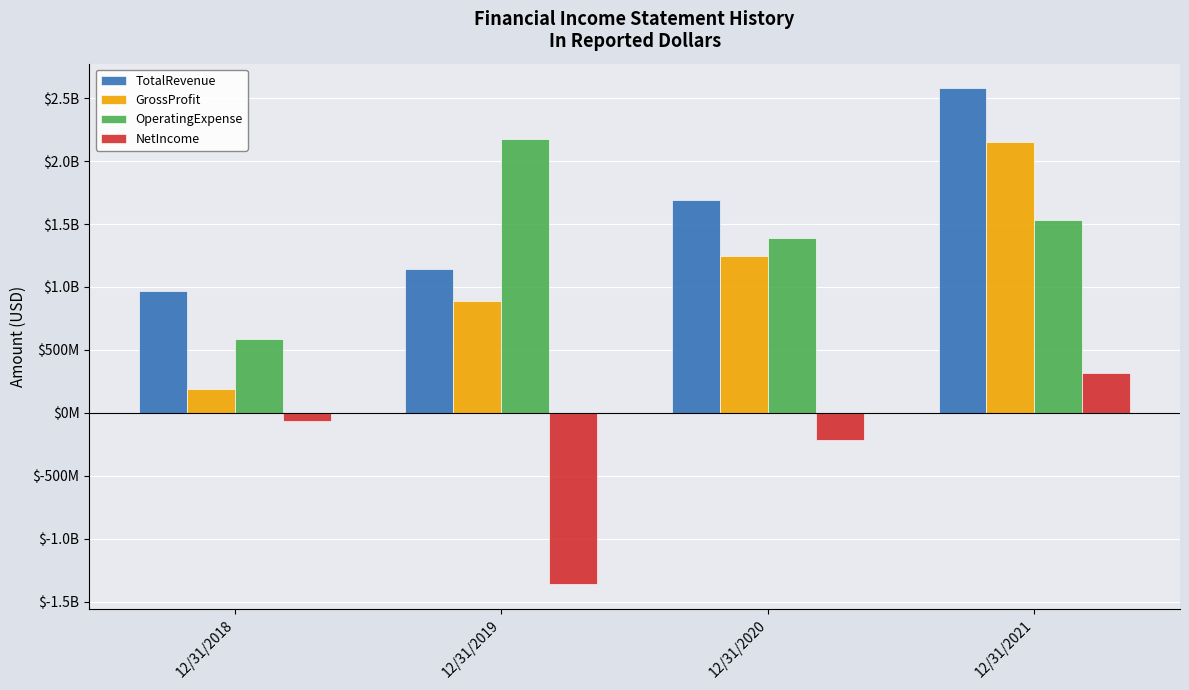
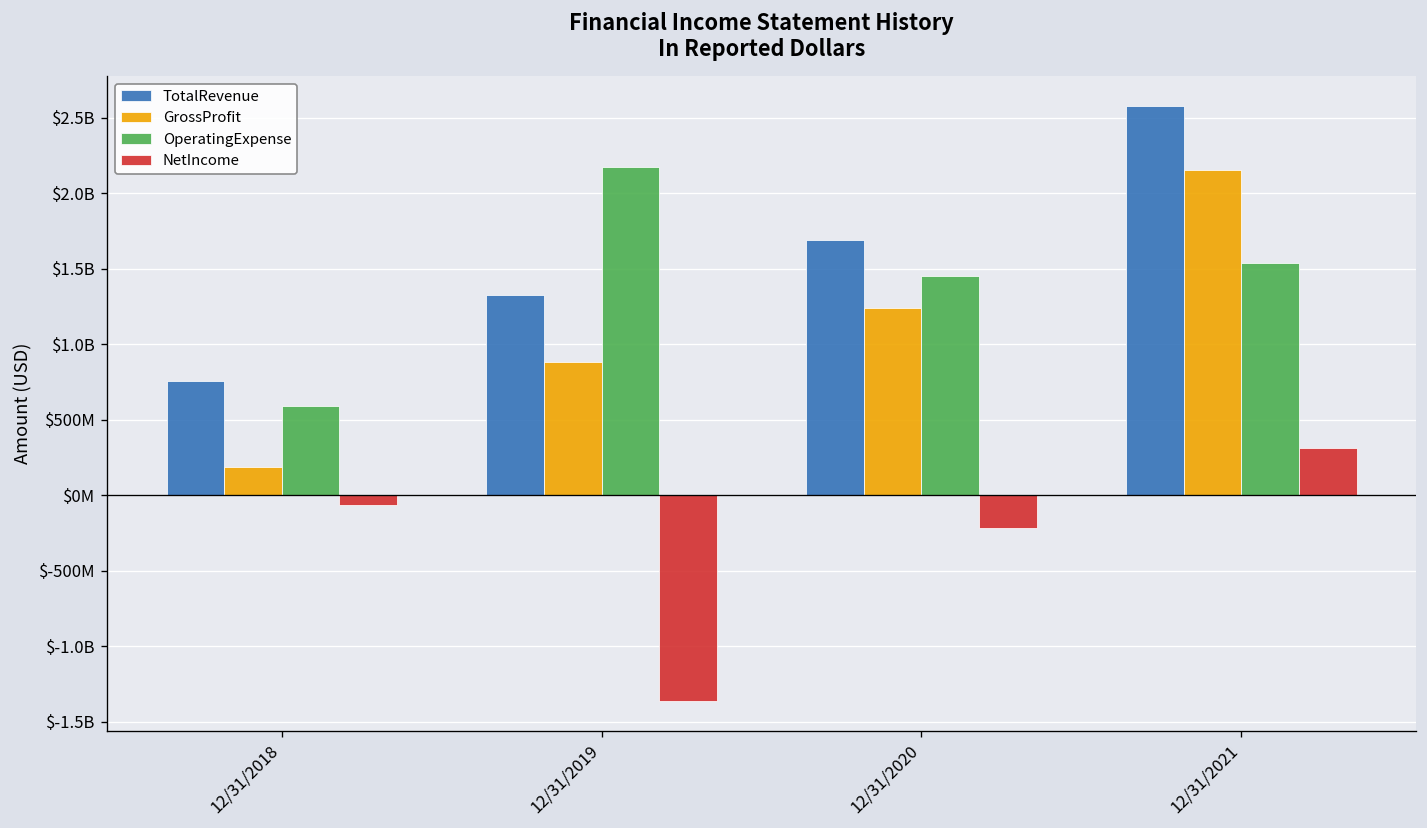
TotalRevenue, 12/31/2018: $970000000 -> $760000000
TotalRevenue, 12/31/2019: $1140000000 -> $1320000000
OperatingExpense, 12/31/2020: $1390000000 -> $1450000000
